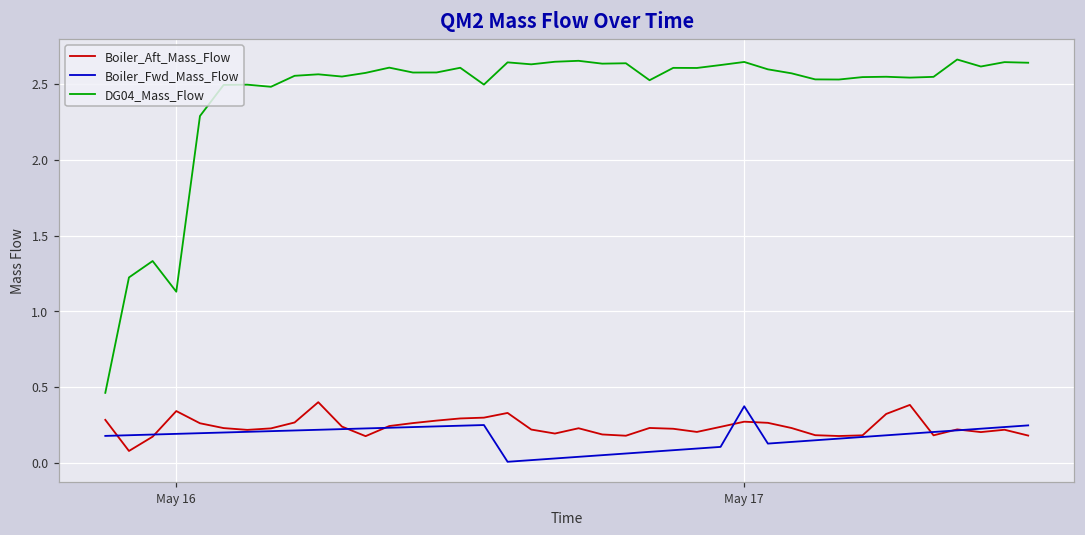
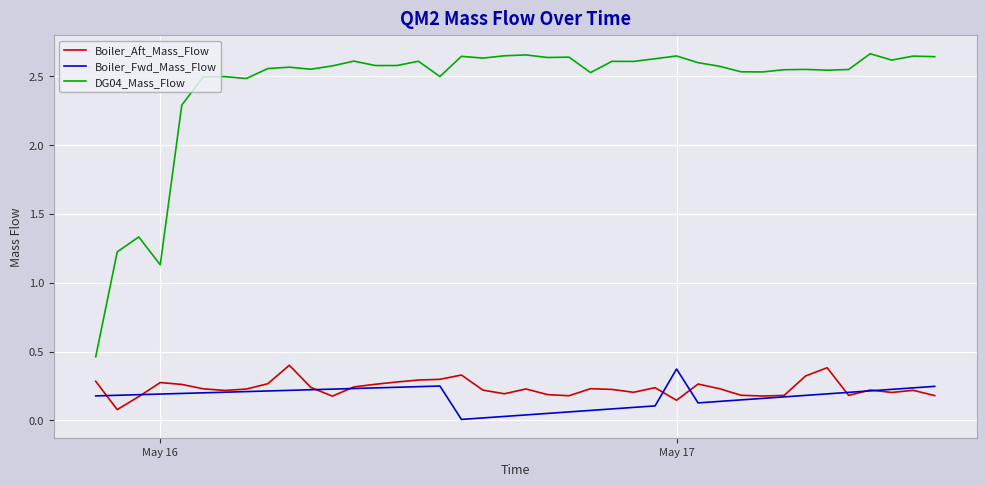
Boiler_Aft_Mass_Flow, May 16: 0.34 -> 0.27
Boiler_Aft_Mass_Flow, May 17: 0.27 -> 0.15
